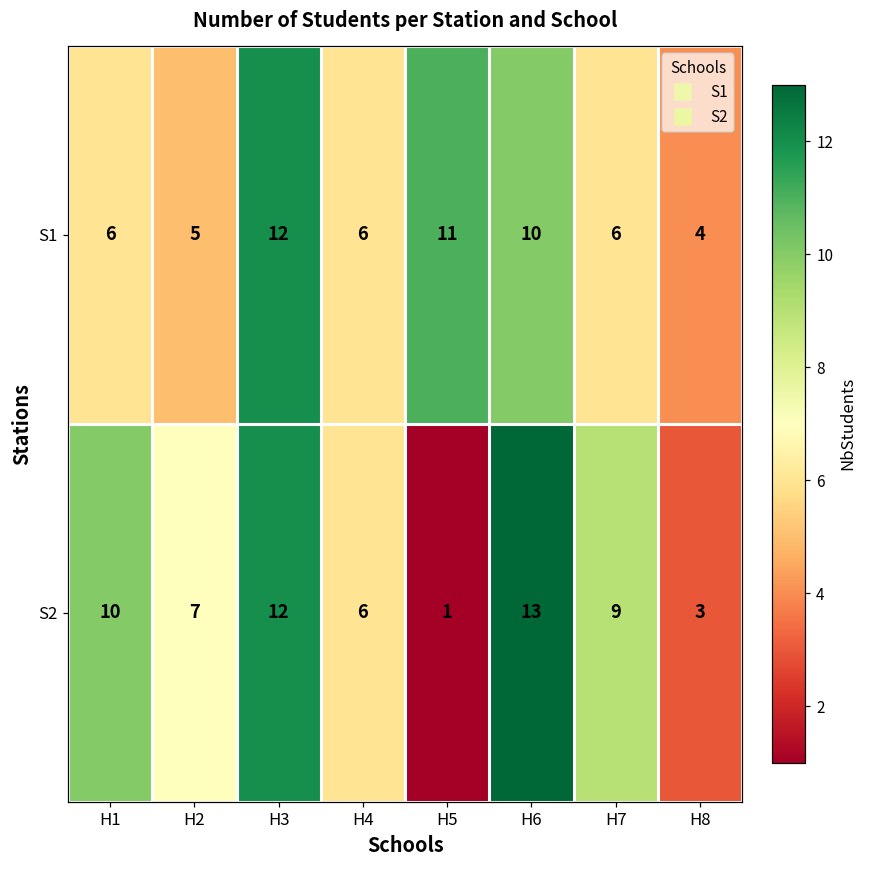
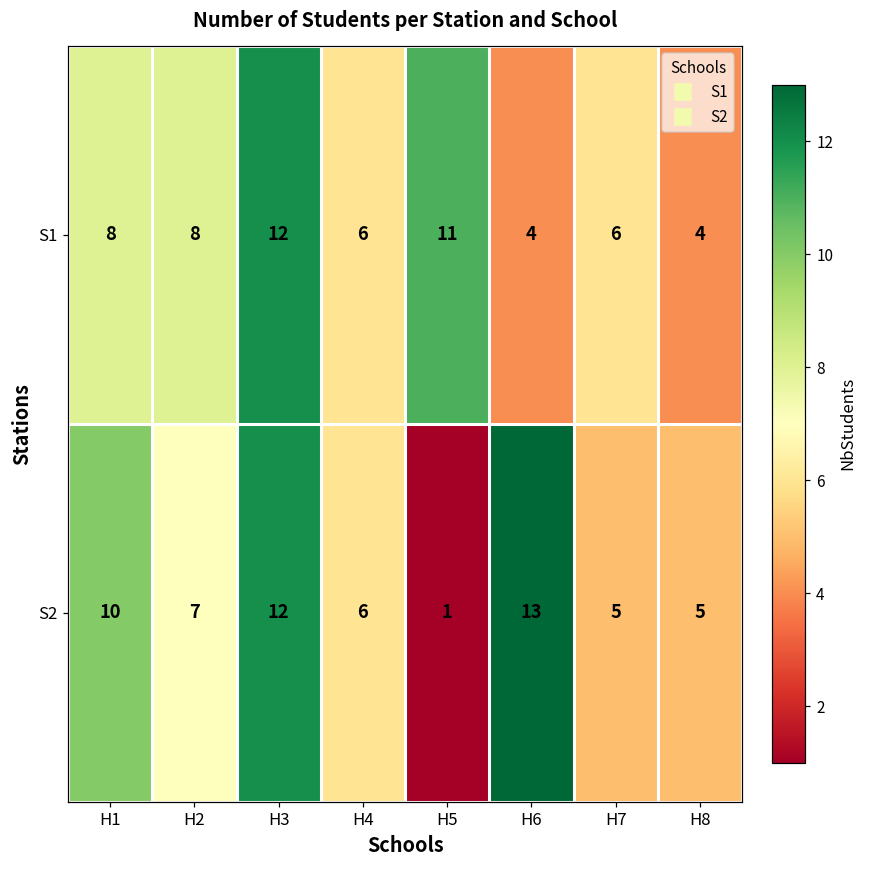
S1, H1: 6 -> 8
S1, H2: 5 -> 8
S1, H6: 10 -> 4
S2, H7: 9 -> 5
S2, H8: 3 -> 5
